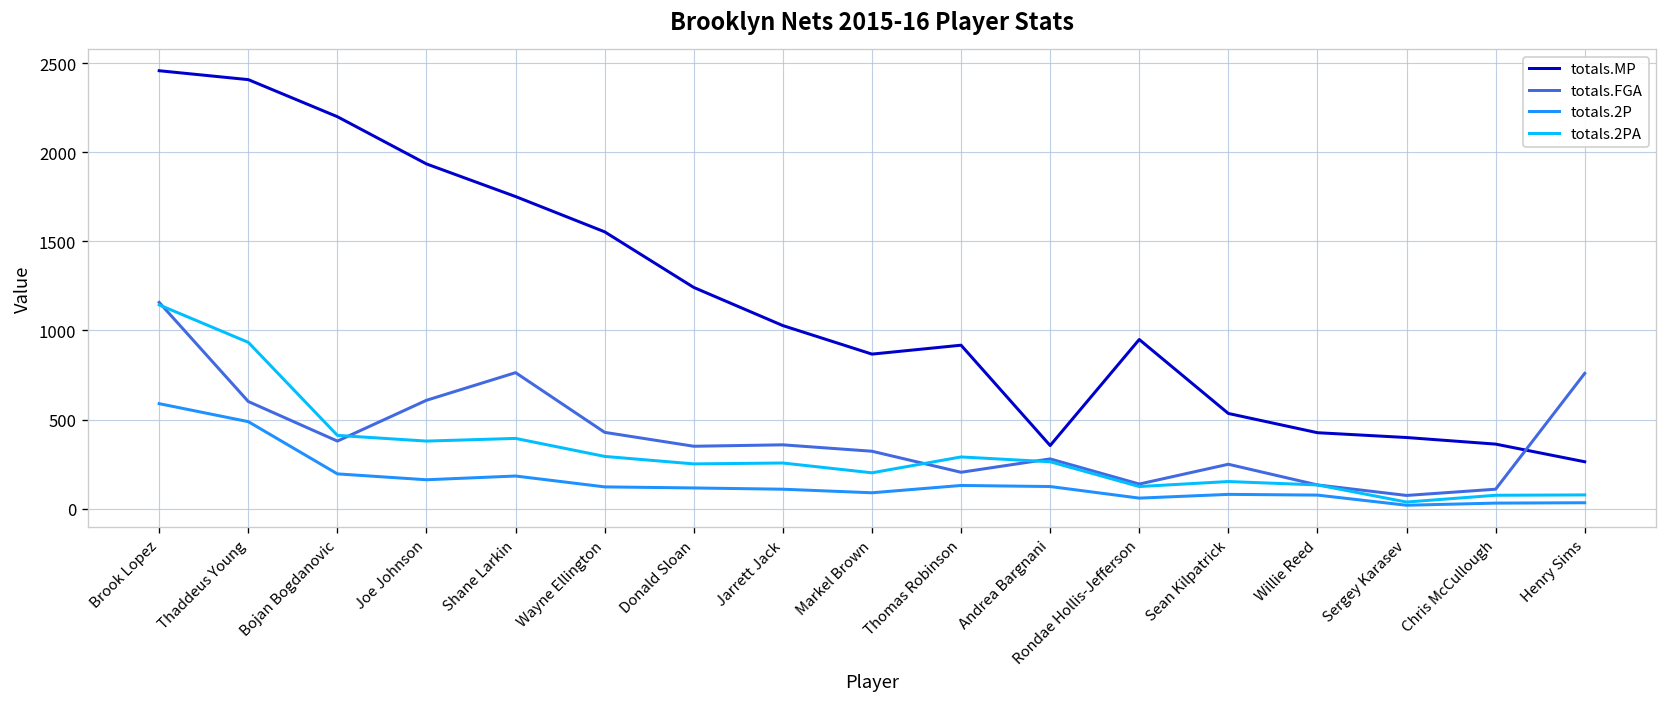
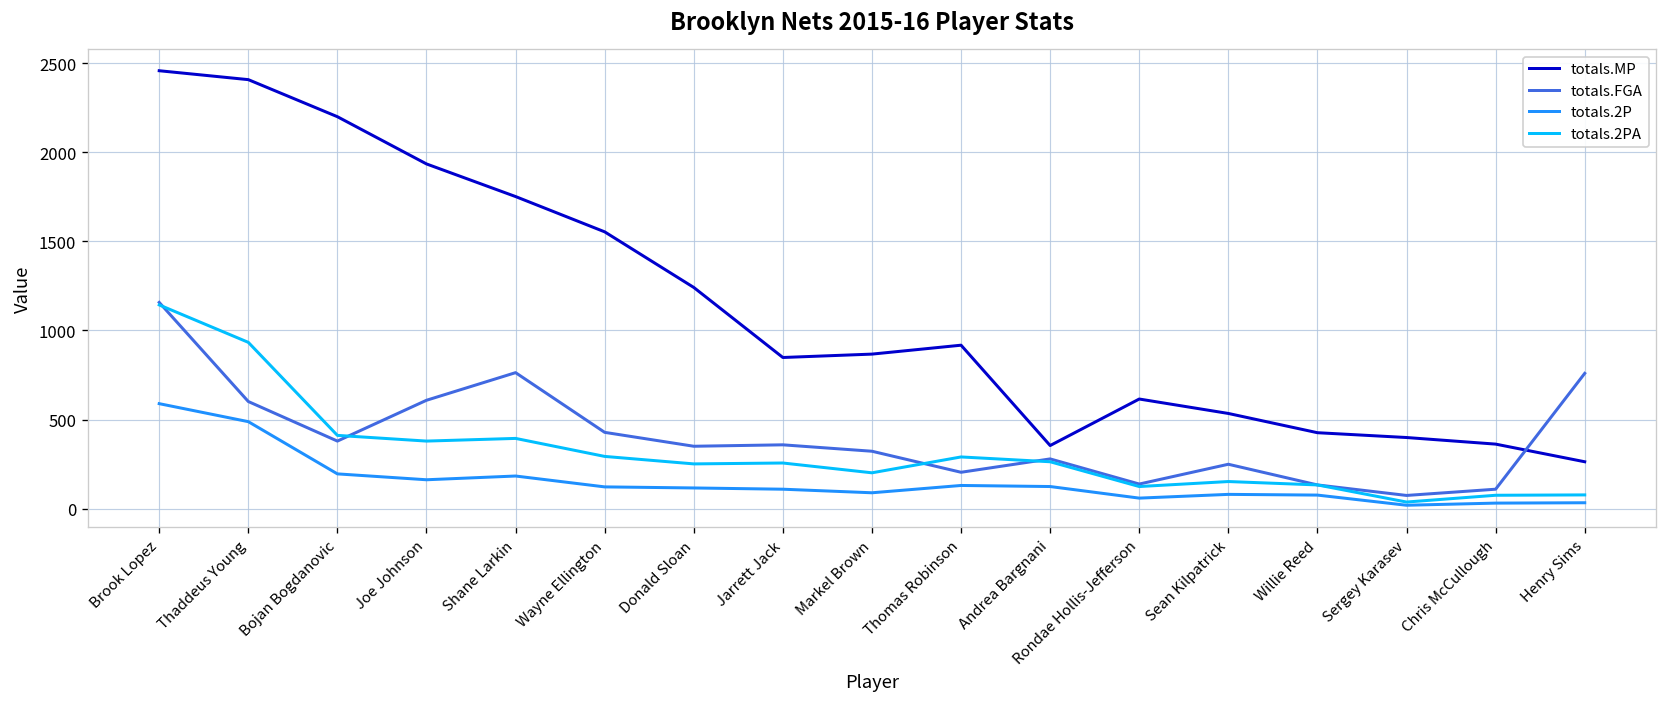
totals.MP, Jarrett Jack: 1030 -> 850
totals.MP, Rondae Hollis-Jefferson: 950 -> 620
